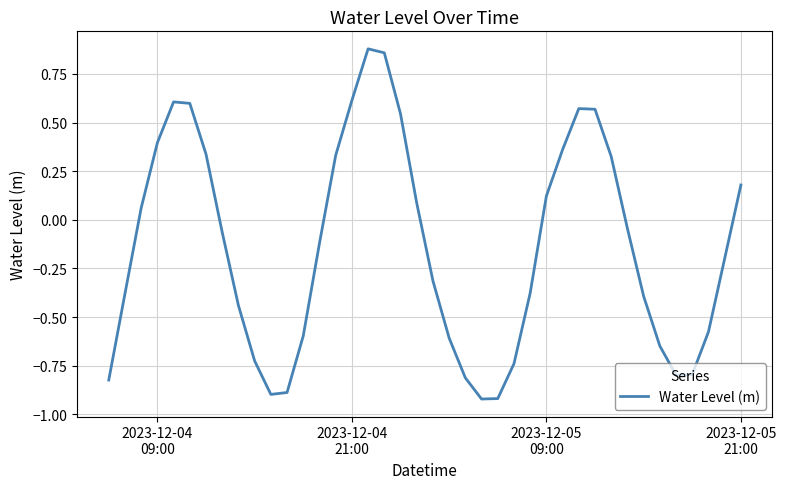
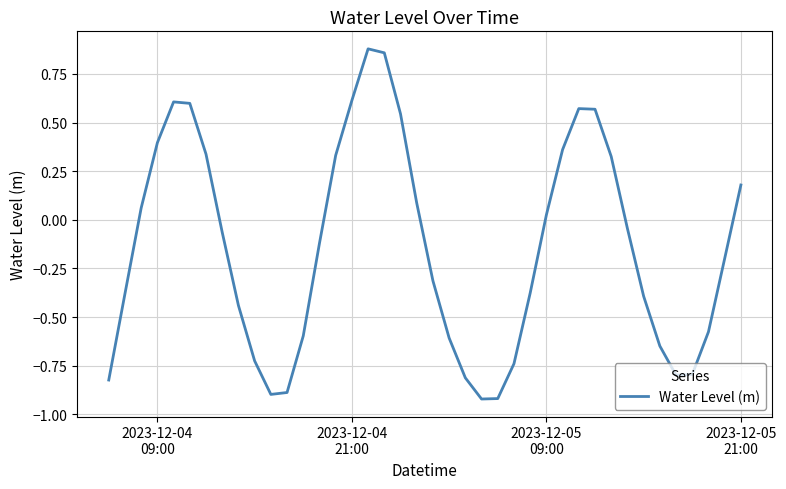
2023-12-05 09:00: 0.12 -> 0.03
